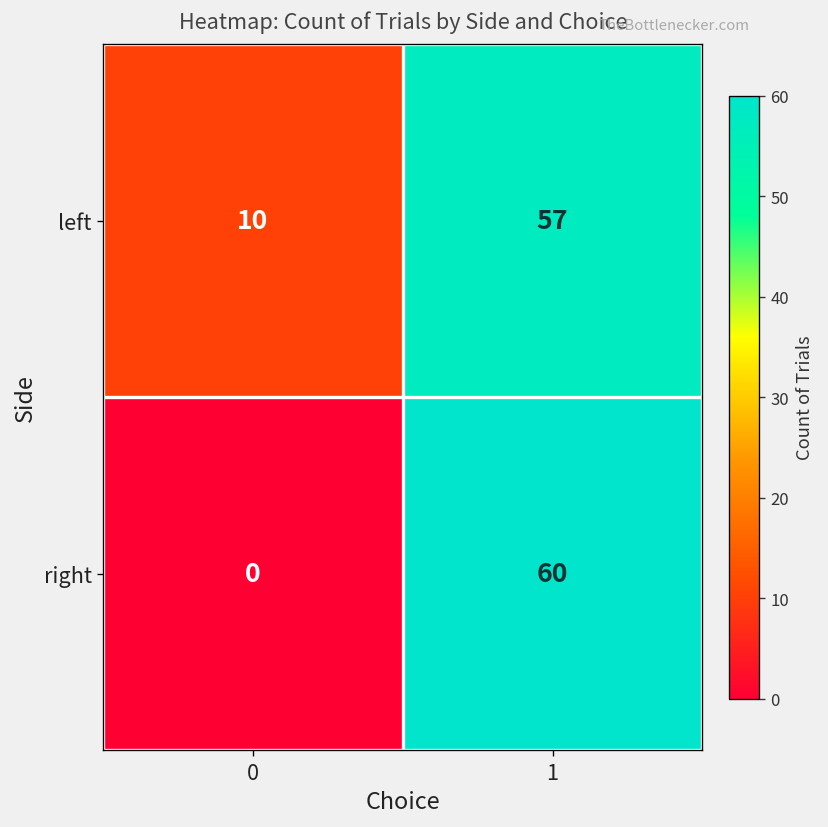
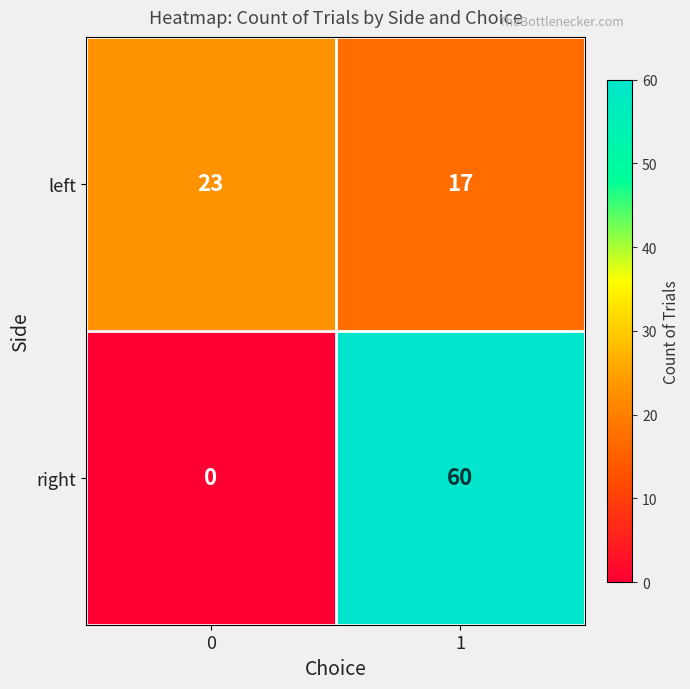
left, 0: 10 -> 23
left, 1: 57 -> 17
